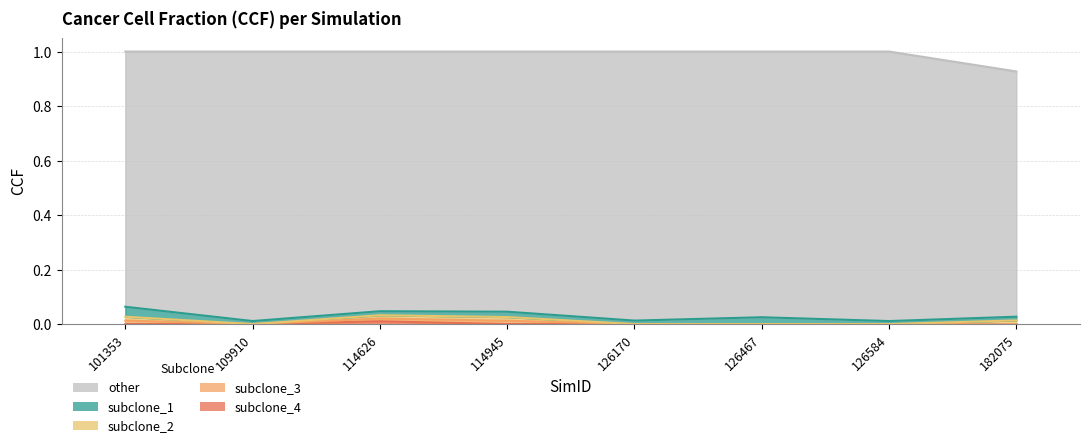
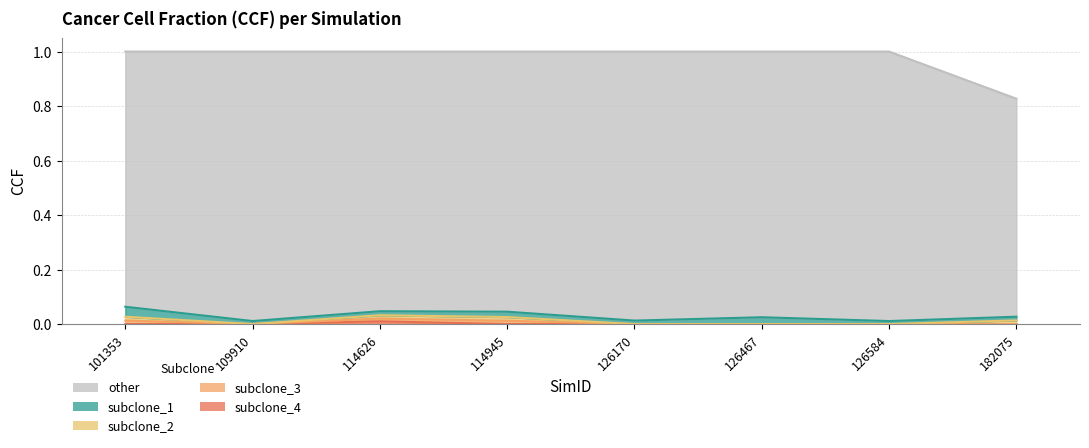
other, 182075: 0.9 -> 0.8
